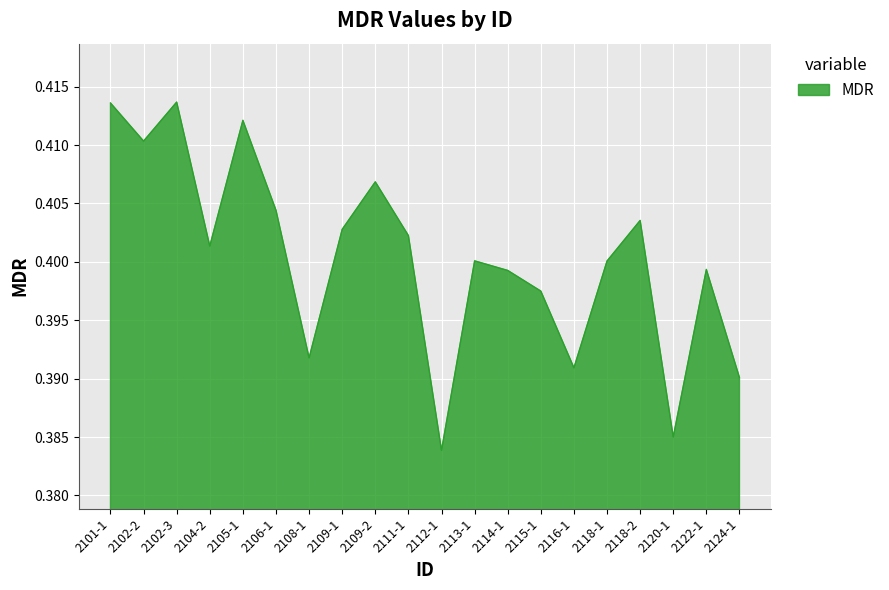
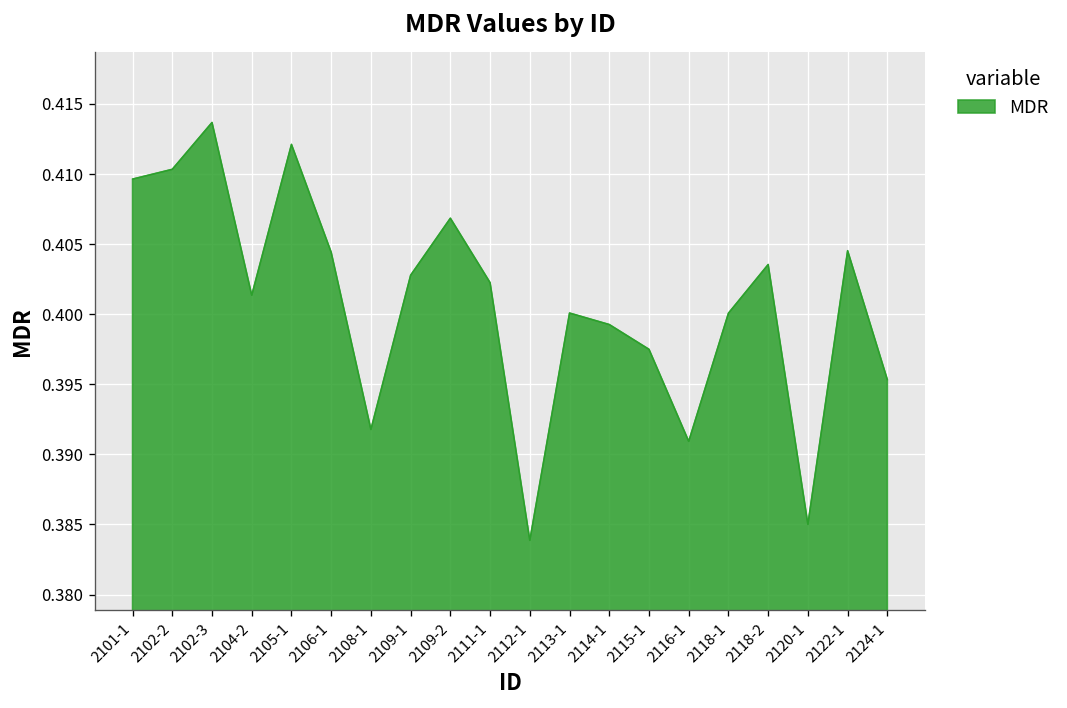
2101-1: 0.4136 -> 0.4096
2122-1: 0.3994 -> 0.4045
2124-1: 0.3901 -> 0.3953
